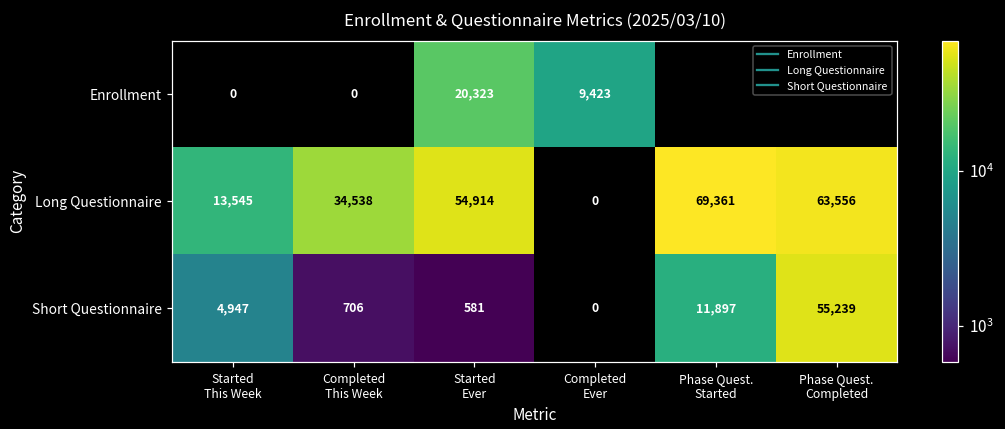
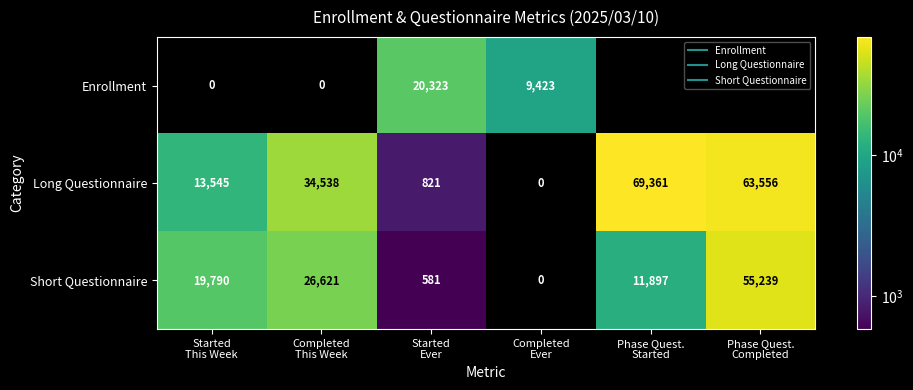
Long Questionnaire, Started Ever: 54,914 -> 821
Short Questionnaire, Started This Week: 4,947 -> 19,790
Short Questionnaire, Completed This Week: 706 -> 26,621
